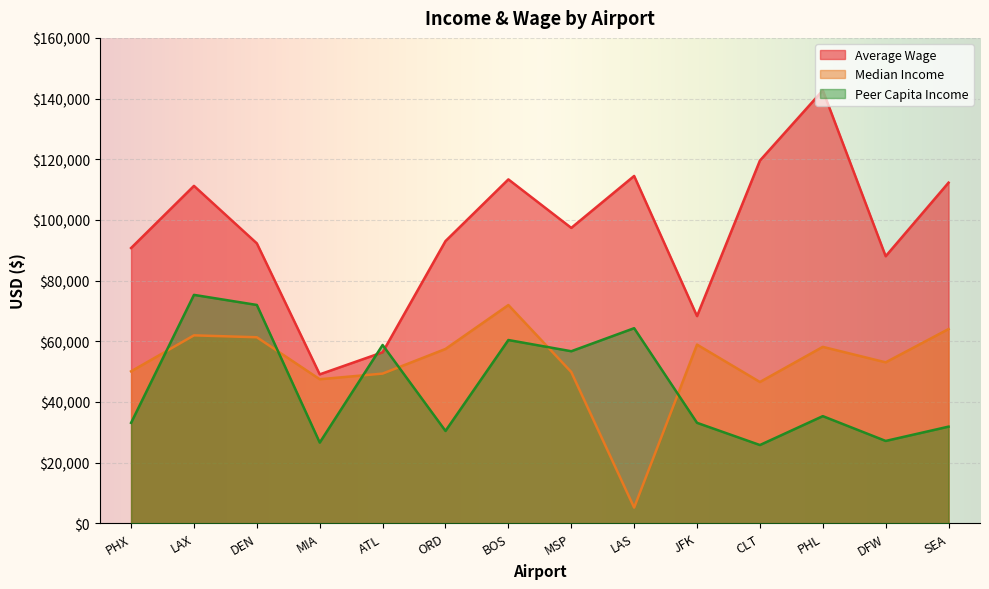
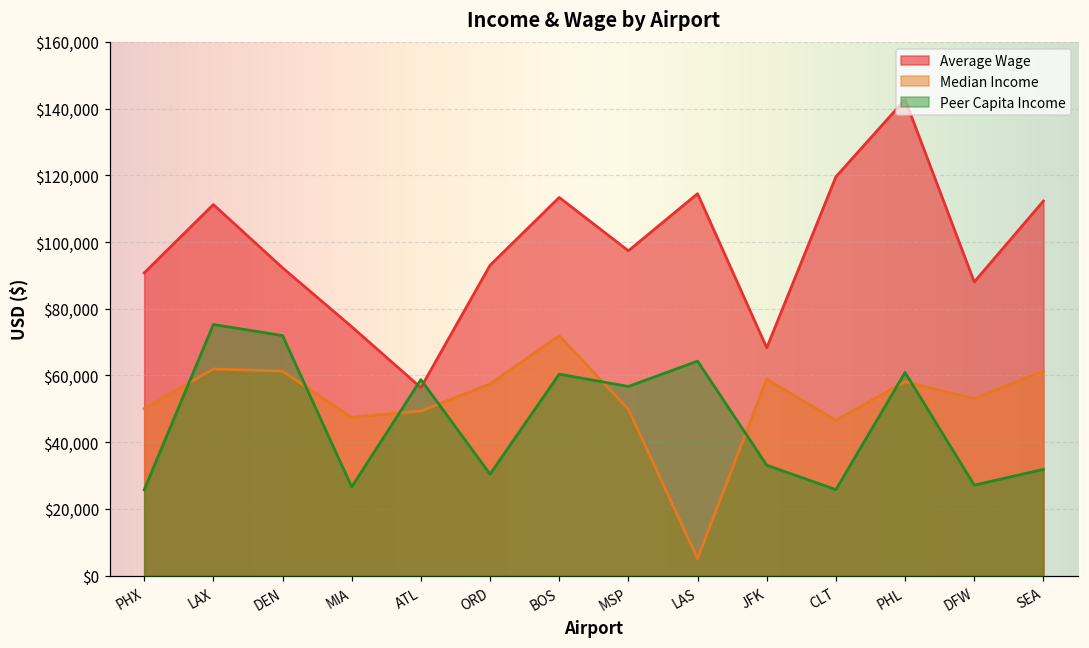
Peer Capita Income, PHX: $33,000 -> $26,000
Average Wage, MIA: $49,000 -> $75,000
Peer Capita Income, PHL: $35,000 -> $61,000
Median Income, SEA: $64,000 -> $61,000
